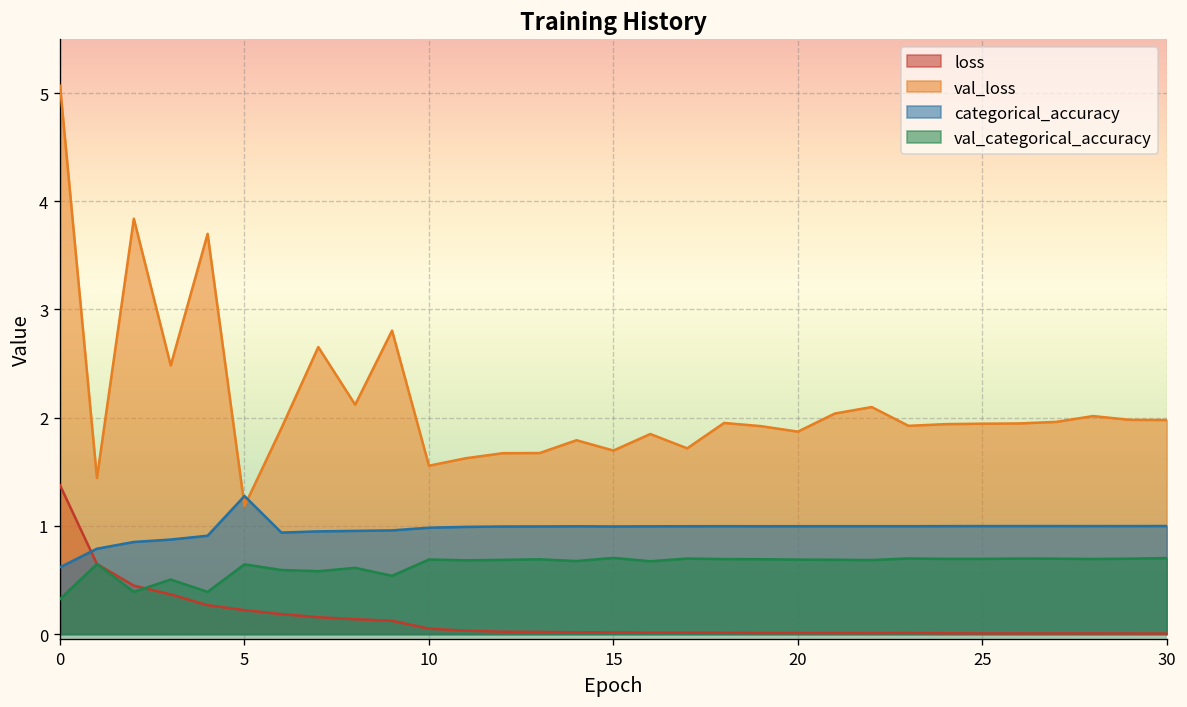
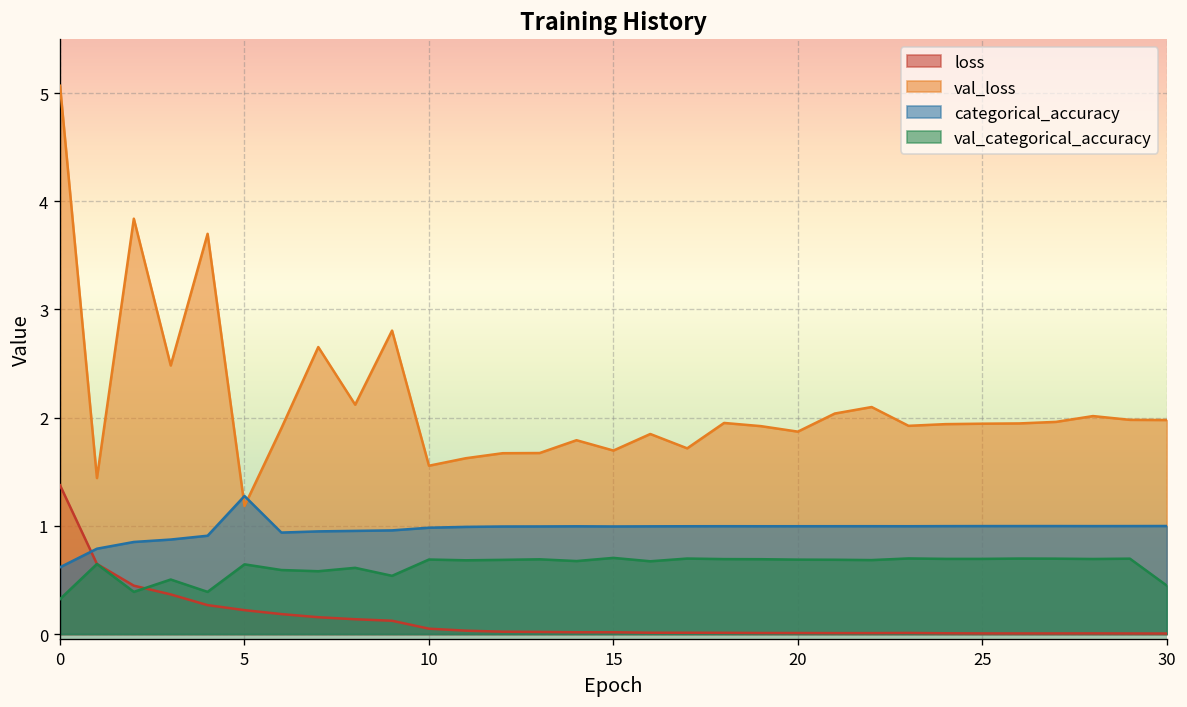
val_categorical_accuracy, 30: 0.7 -> 0.4
